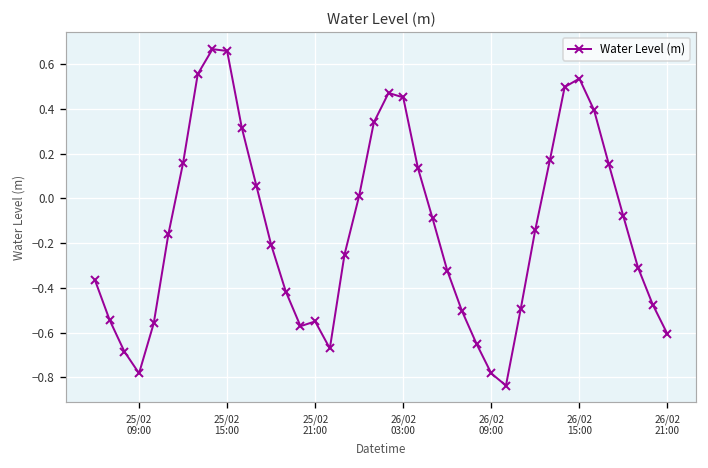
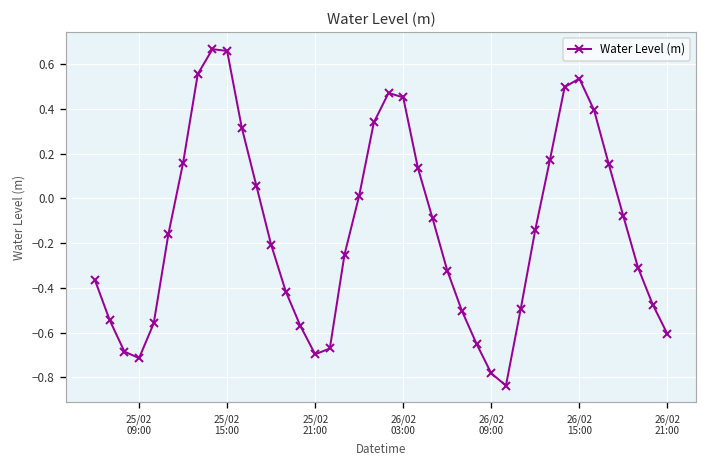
25/02 09:00: -0.78 -> -0.71
25/02 21:00: -0.55 -> -0.70
